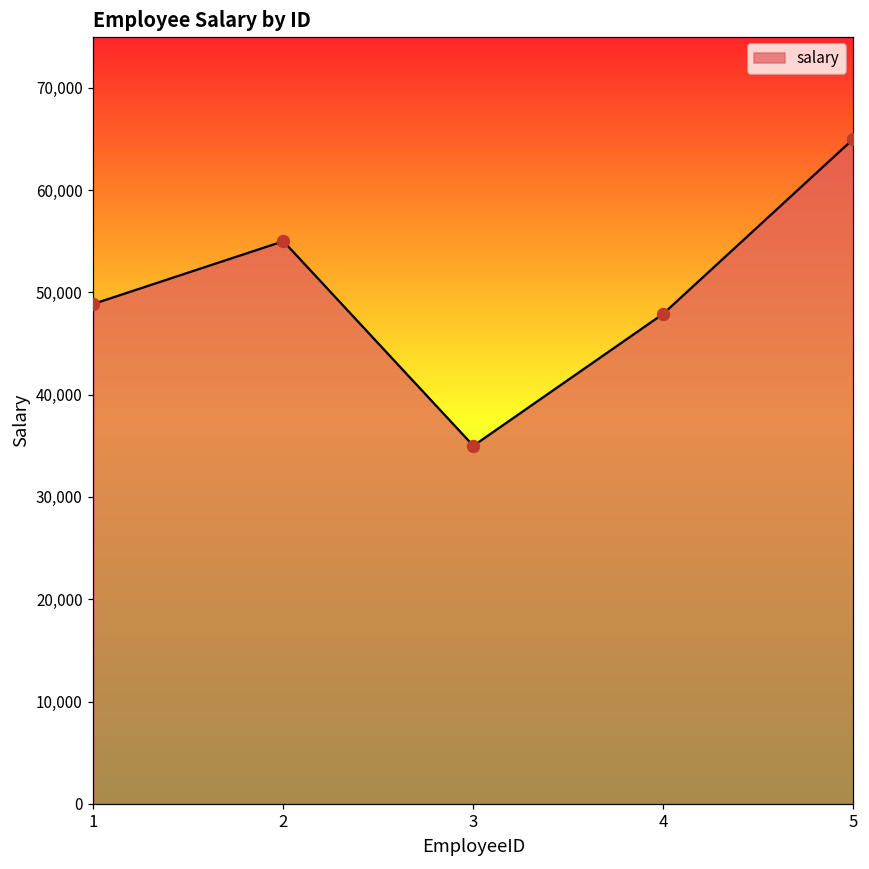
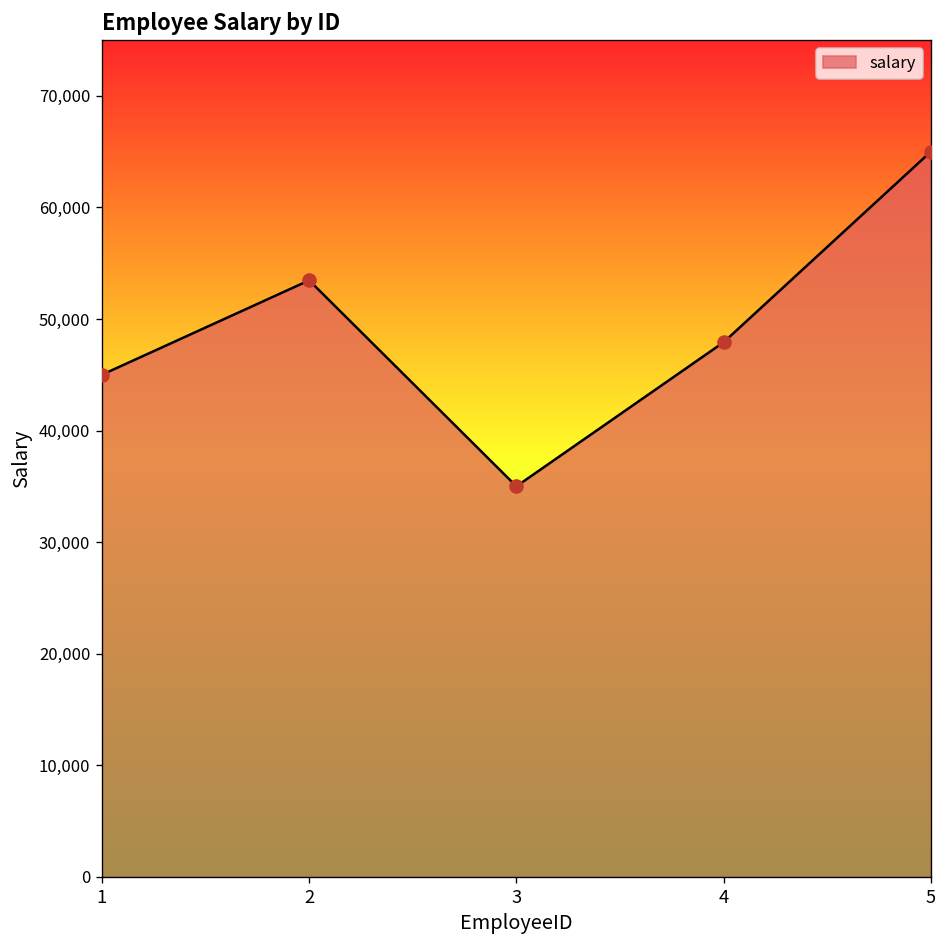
1: 49,000 -> 45,000
2: 55,000 -> 53,000
